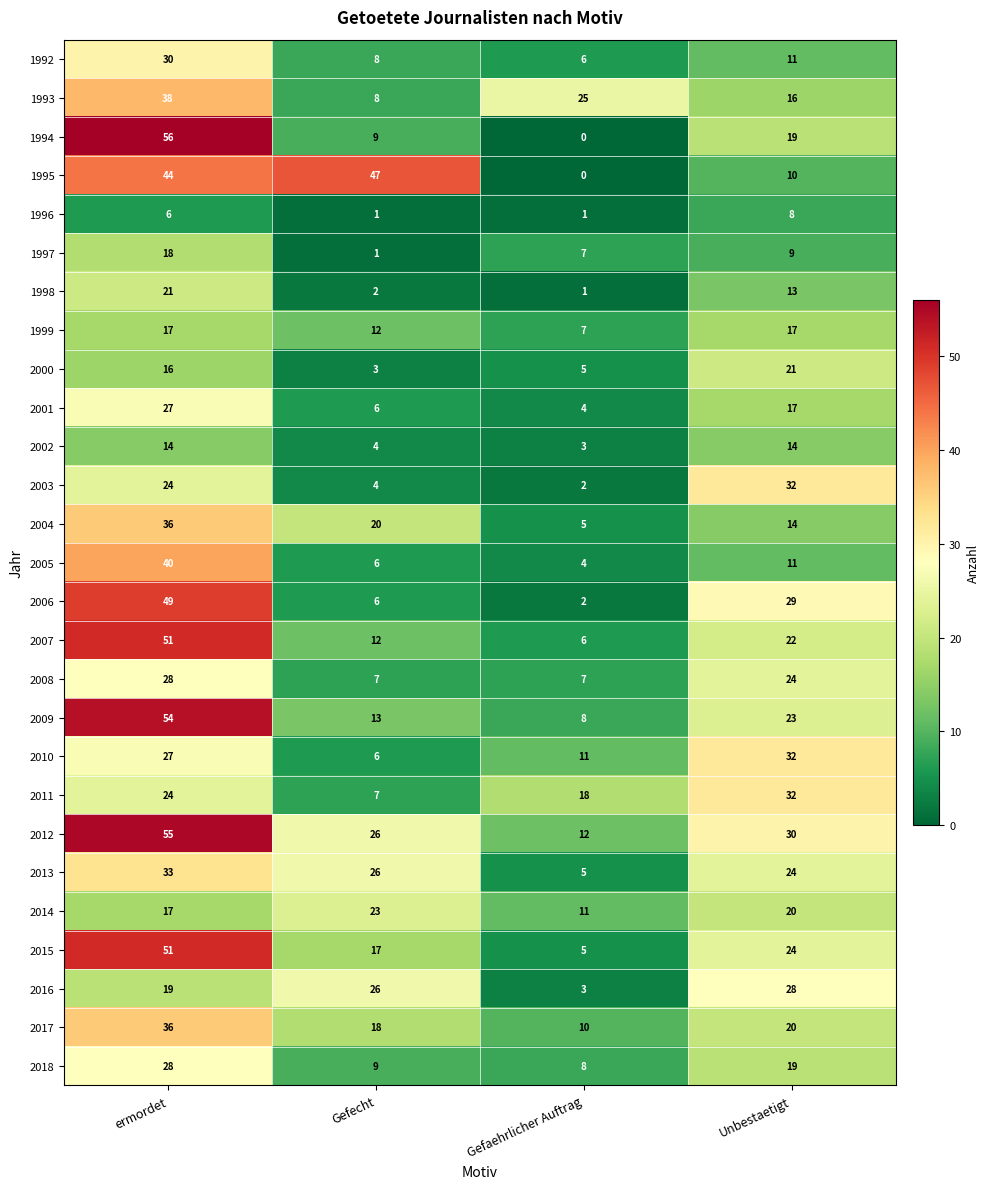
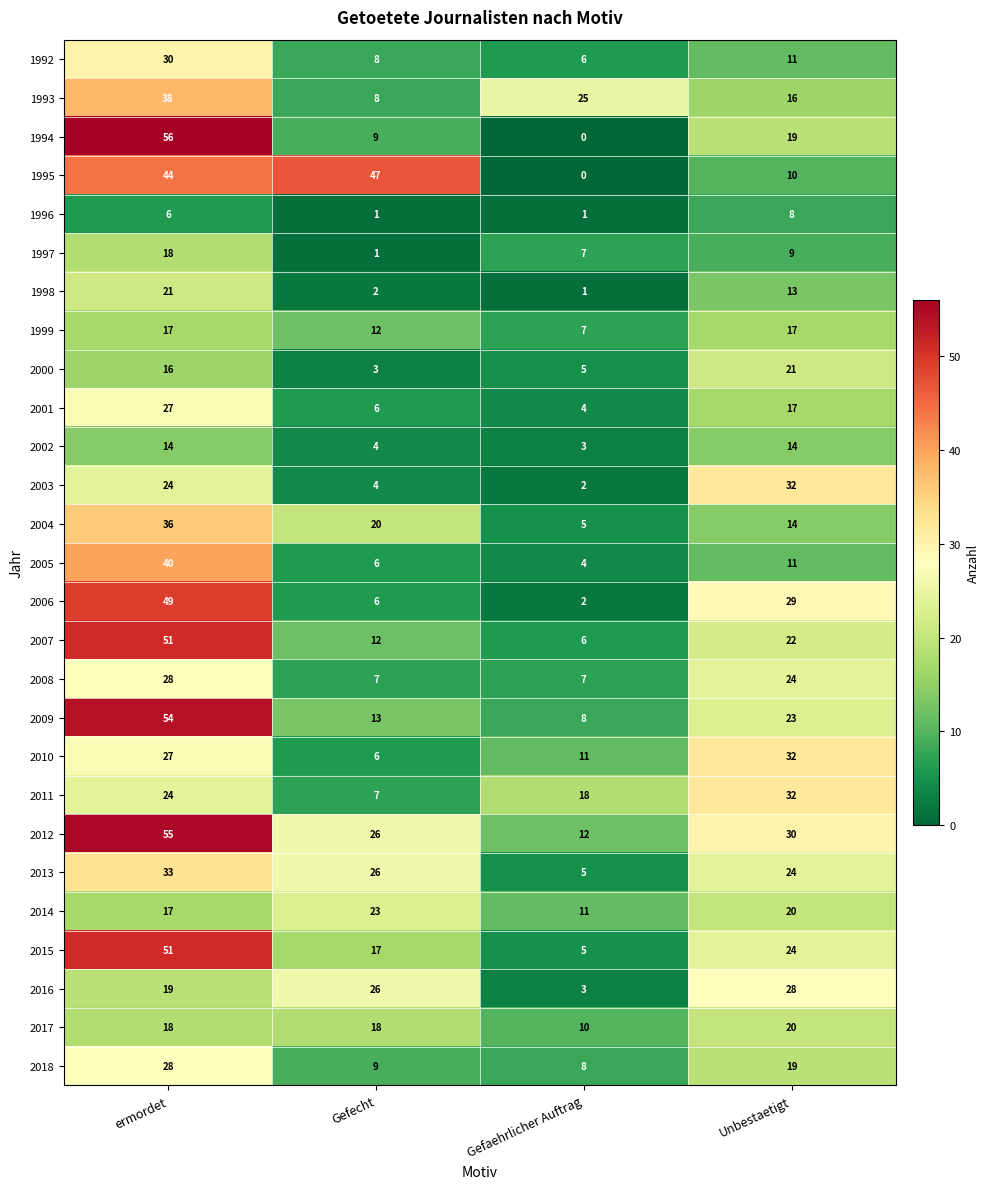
2017, ermordet: 36 -> 18
